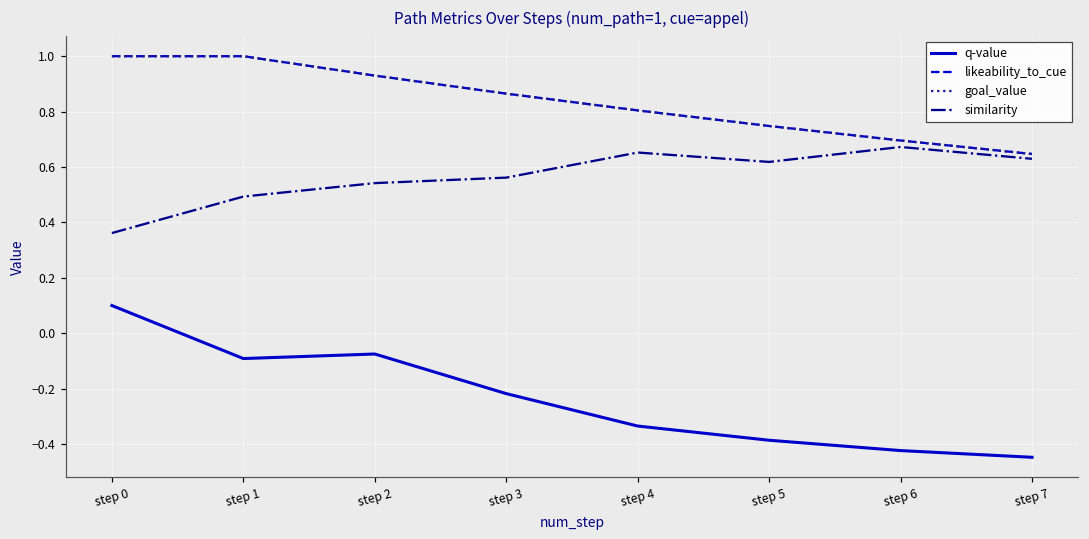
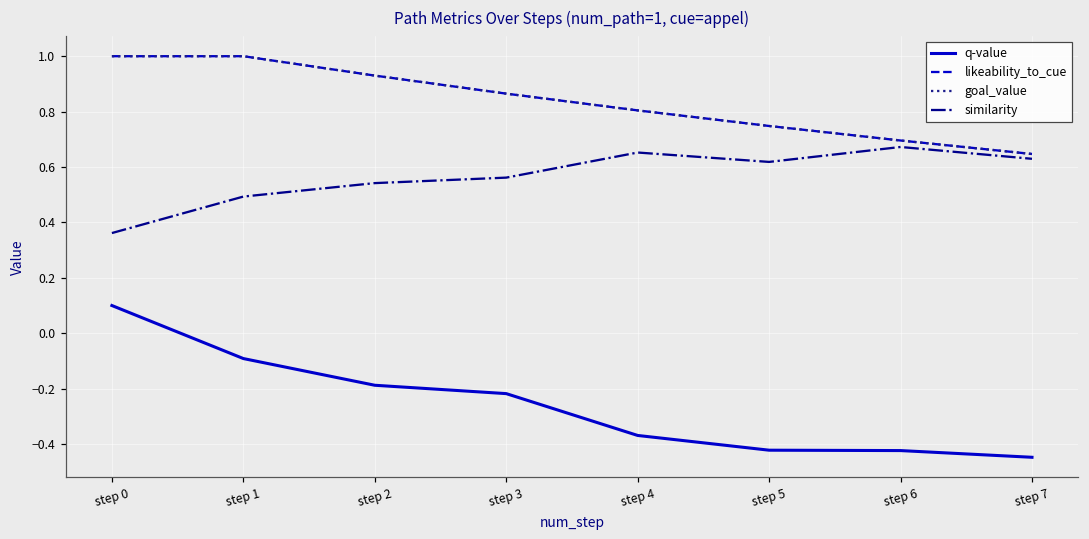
q-value, step 2: -0.08 -> -0.19
q-value, step 4: -0.34 -> -0.37
q-value, step 5: -0.39 -> -0.42
